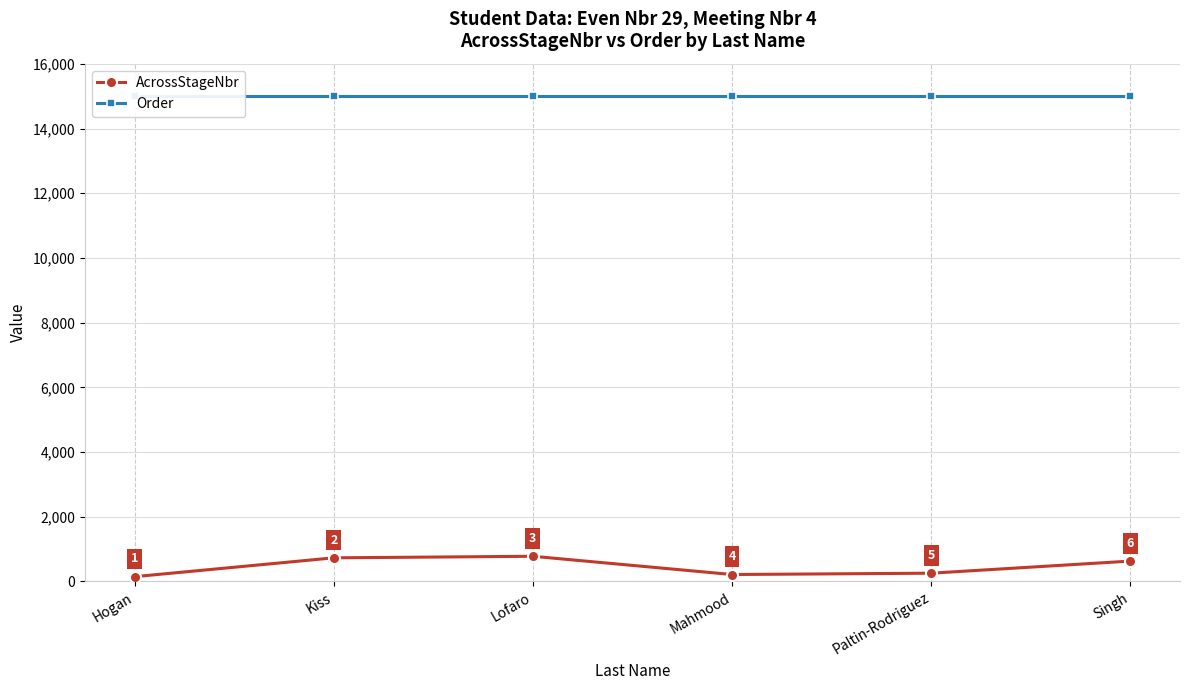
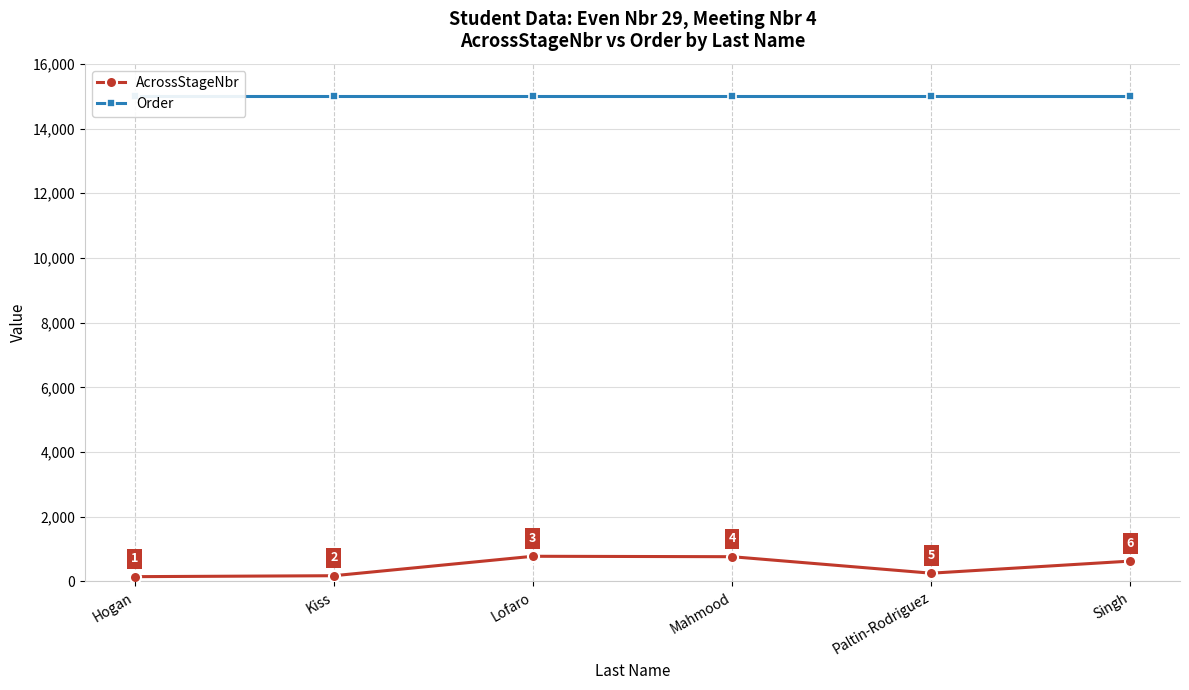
AcrossStageNbr, Kiss: 700 -> 200
AcrossStageNbr, Mahmood: 200 -> 800
